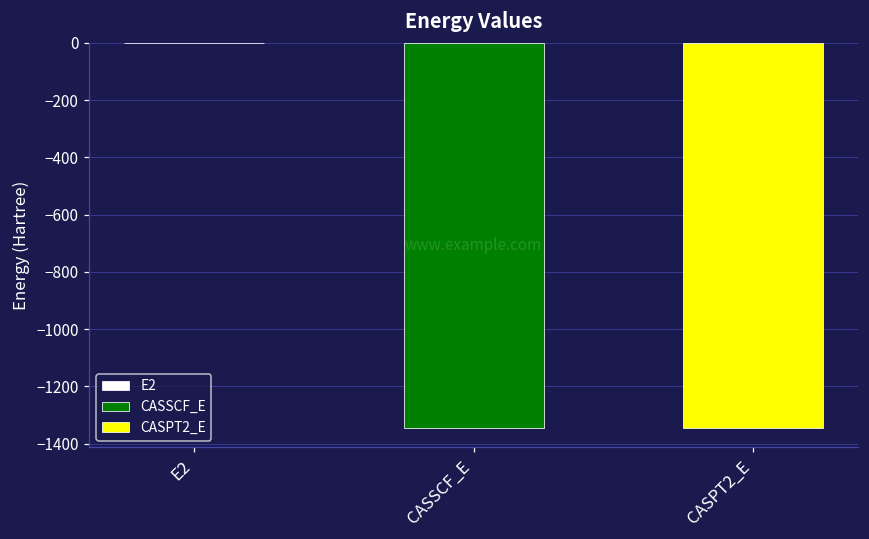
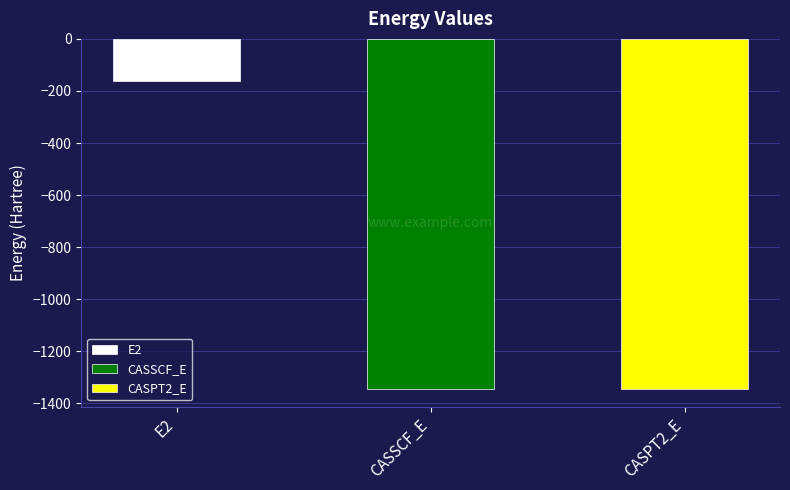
E2: 0 -> -160
